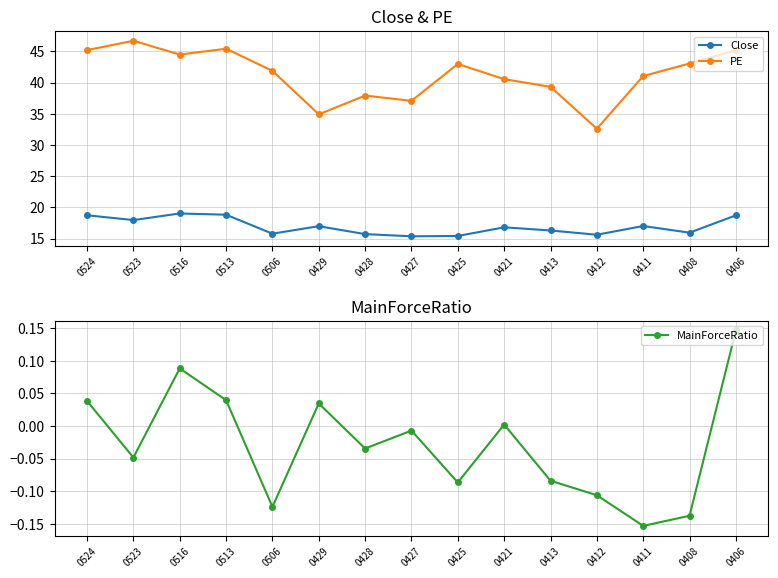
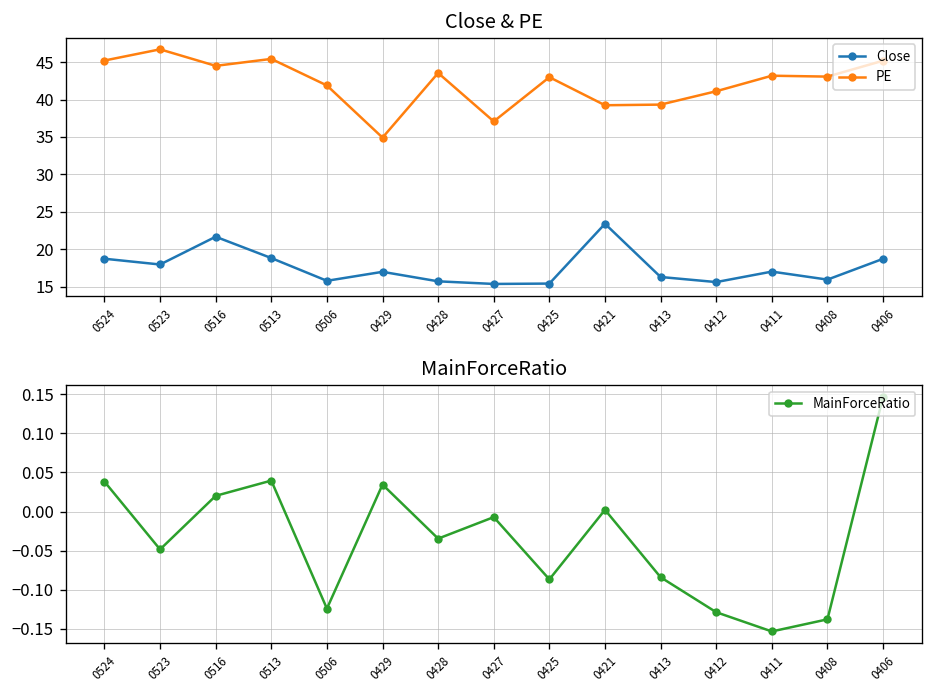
Close & PE, Close, 0516: 19 -> 22
Close & PE, PE, 0428: 38 -> 44
Close & PE, Close, 0421: 17 -> 23
Close & PE, PE, 0421: 41 -> 39
Close & PE, PE, 0412: 33 -> 41
Close & PE, PE, 0411: 41 -> 43
MainForceRatio, 0516: 0.09 -> 0.02
MainForceRatio, 0412: -0.11 -> -0.13
